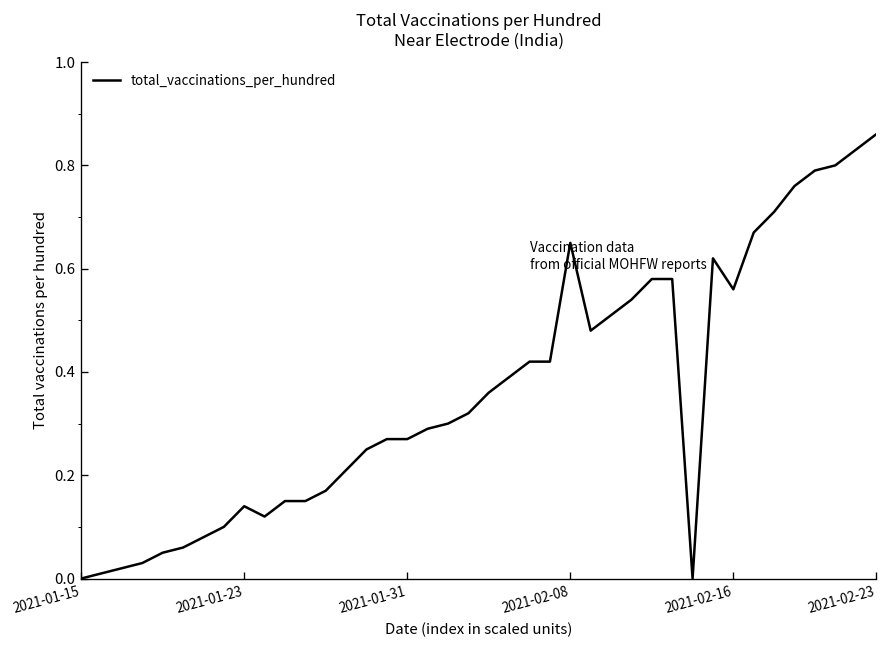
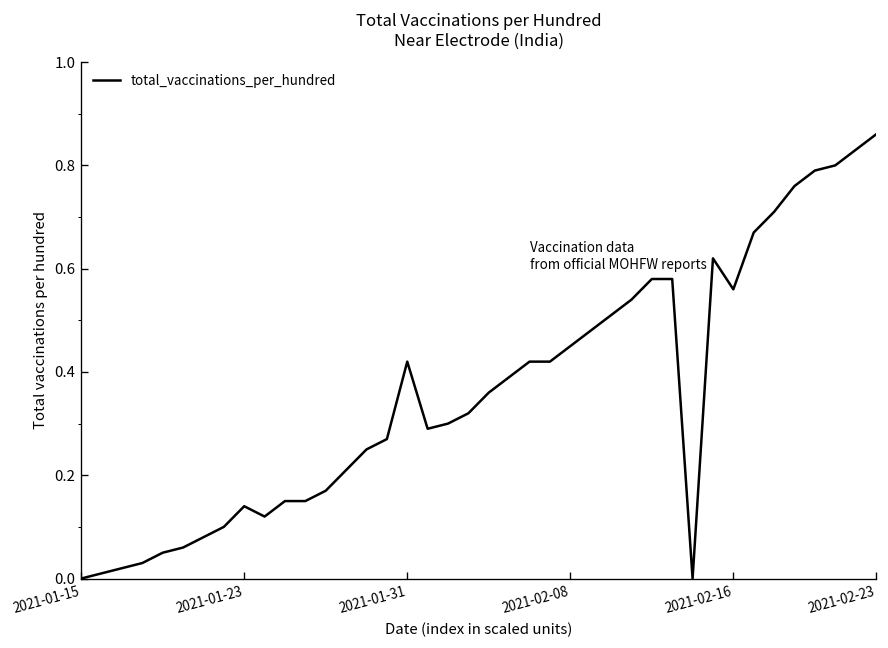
2021-01-31: 0.27 -> 0.42
2021-02-08: 0.65 -> 0.45
